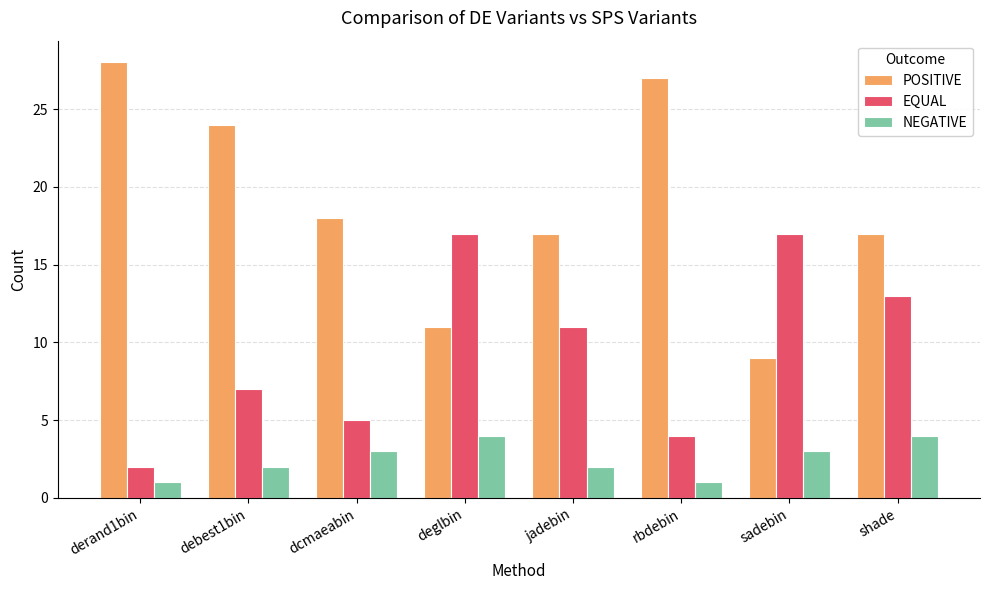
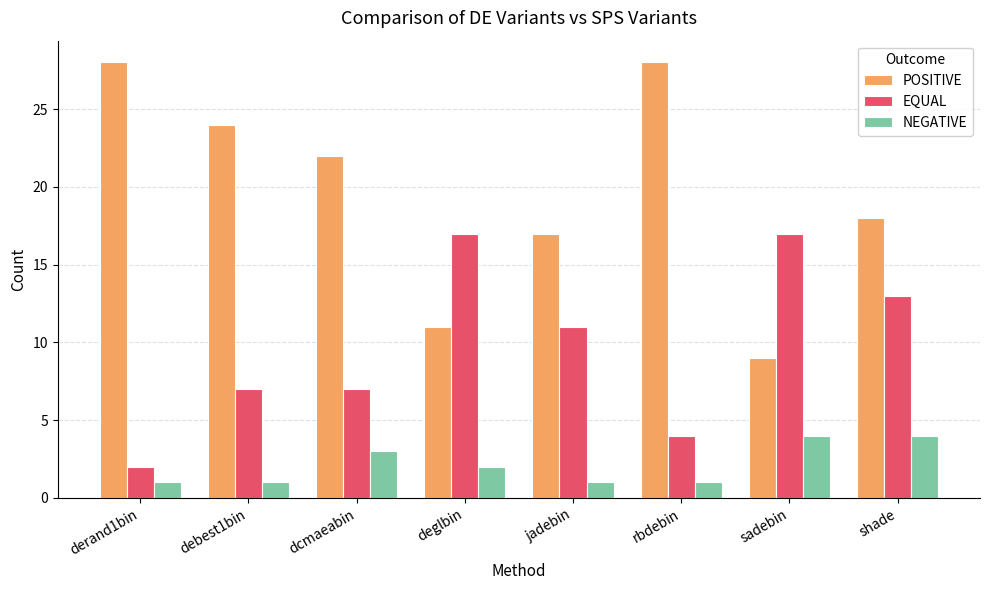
NEGATIVE, debest1bin: 2 -> 1
POSITIVE, dcmaeabin: 18 -> 22
EQUAL, dcmaeabin: 5 -> 7
NEGATIVE, deglbin: 4 -> 2
NEGATIVE, jadebin: 2 -> 1
POSITIVE, rbdebin: 27 -> 28
NEGATIVE, sadebin: 3 -> 4
POSITIVE, shade: 17 -> 18
